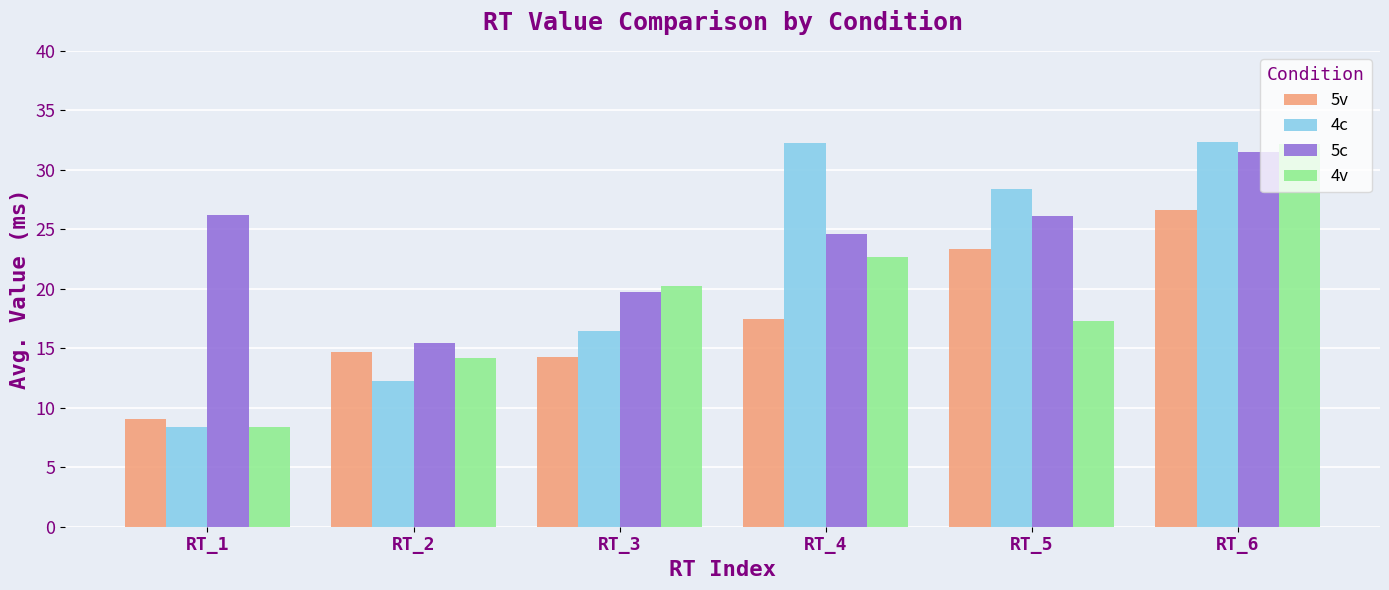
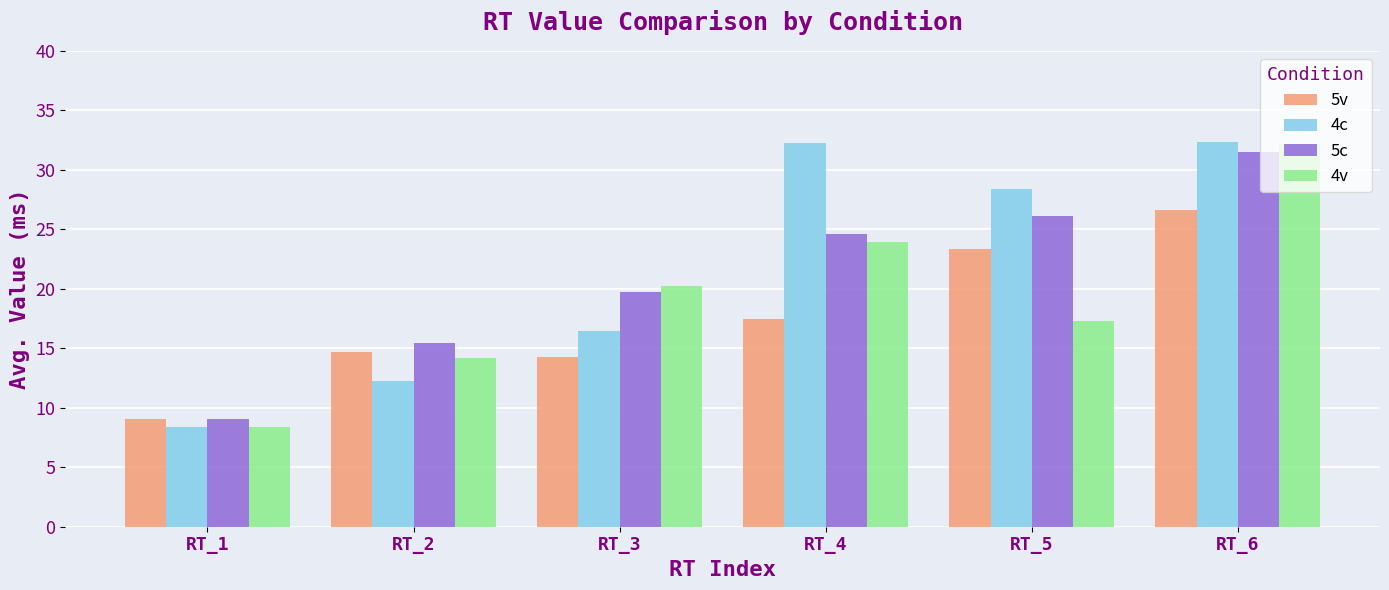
5c, RT_1: 26.2 -> 9.1
4v, RT_4: 22.7 -> 23.9
